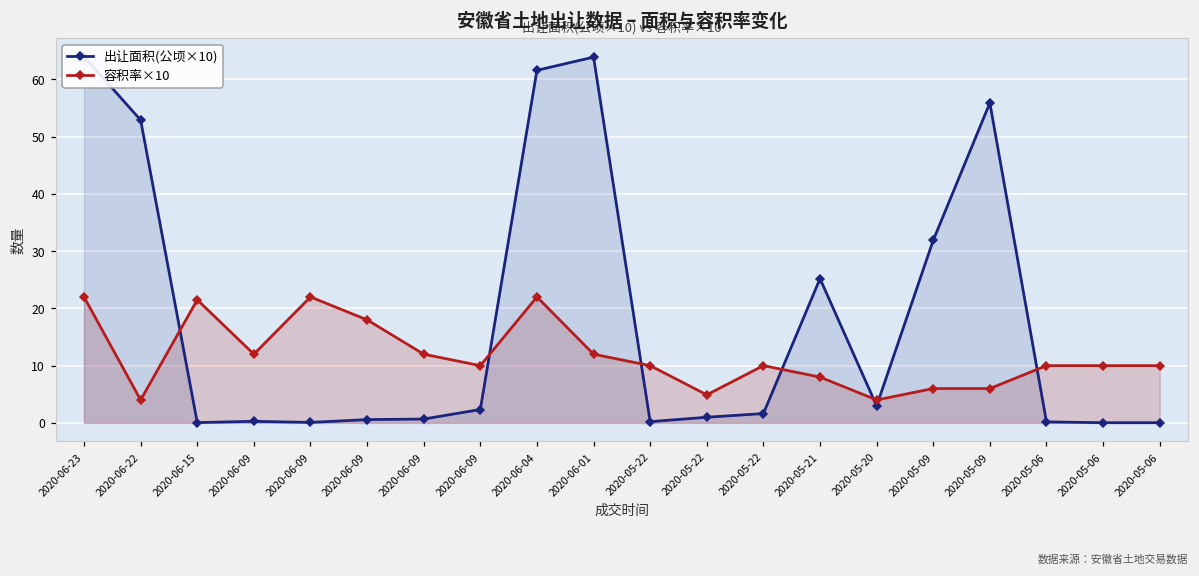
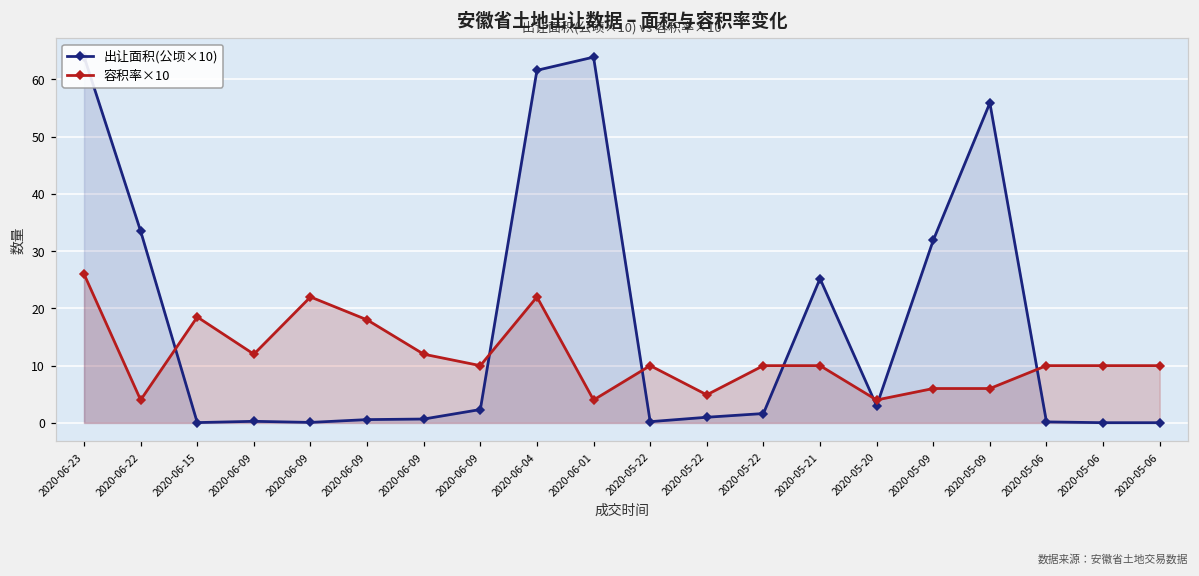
容积率×10, 2020-06-23: 22 -> 26
出让面积(公顷×10), 2020-06-22: 53 -> 34
容积率×10, 2020-06-15: 22 -> 19
容积率×10, 2020-06-01: 12 -> 4
容积率×10, 2020-05-21: 8 -> 10
